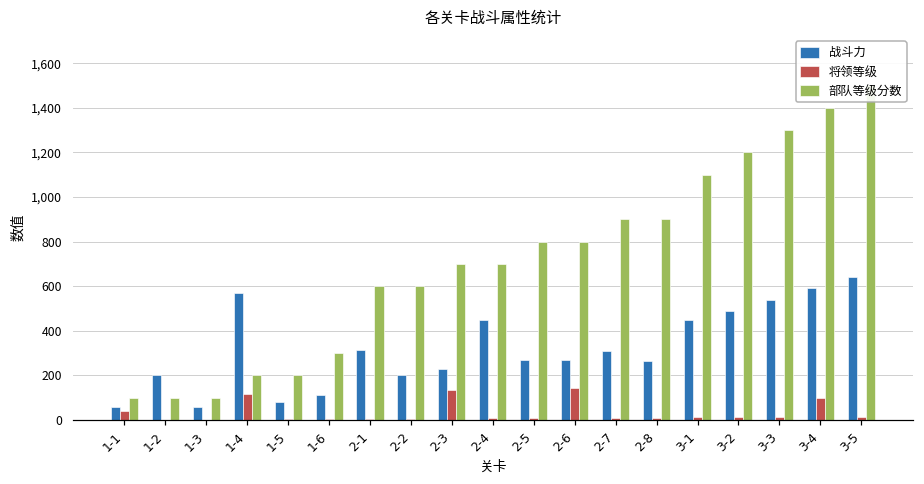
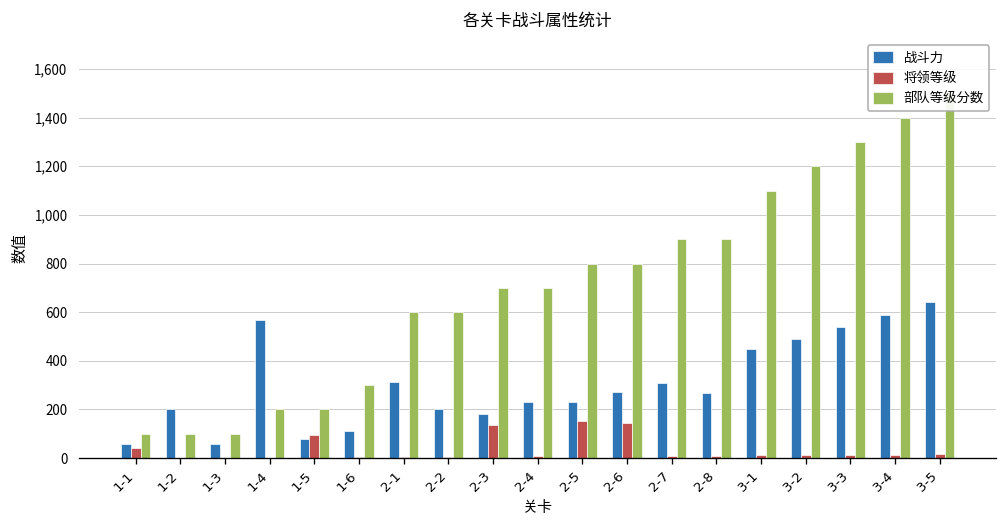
将领等级, 1-4: 120 -> 0
将领等级, 1-5: 0 -> 90
战斗力, 2-3: 230 -> 180
战斗力, 2-4: 450 -> 230
战斗力, 2-5: 270 -> 230
将领等级, 2-5: 10 -> 150
将领等级, 3-4: 100 -> 10
